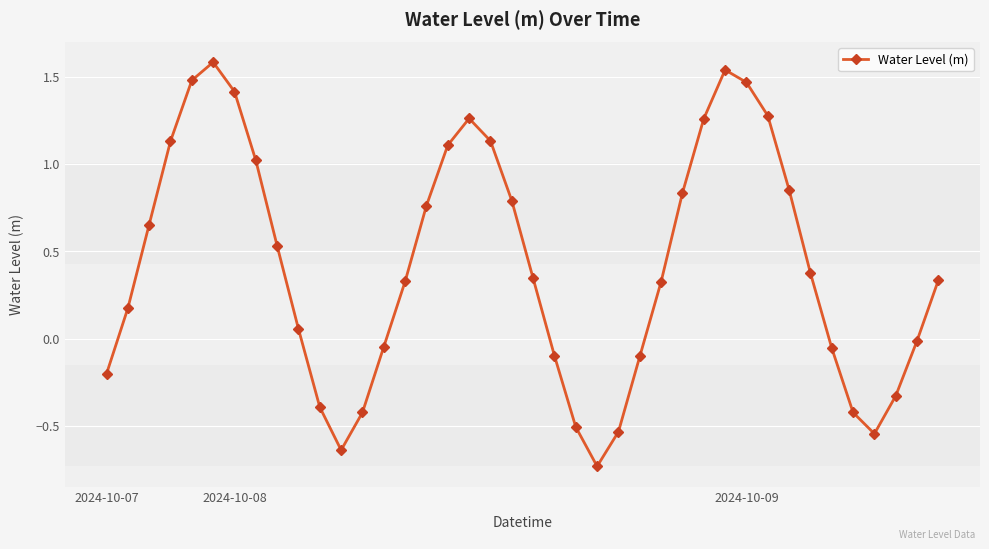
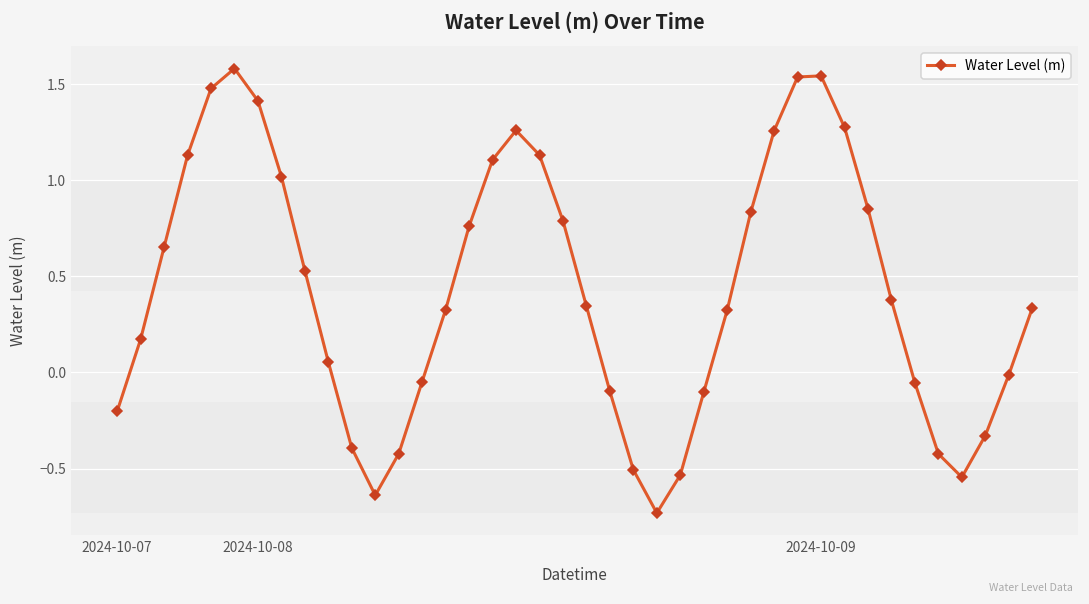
2024-10-09: 1.47 -> 1.54
